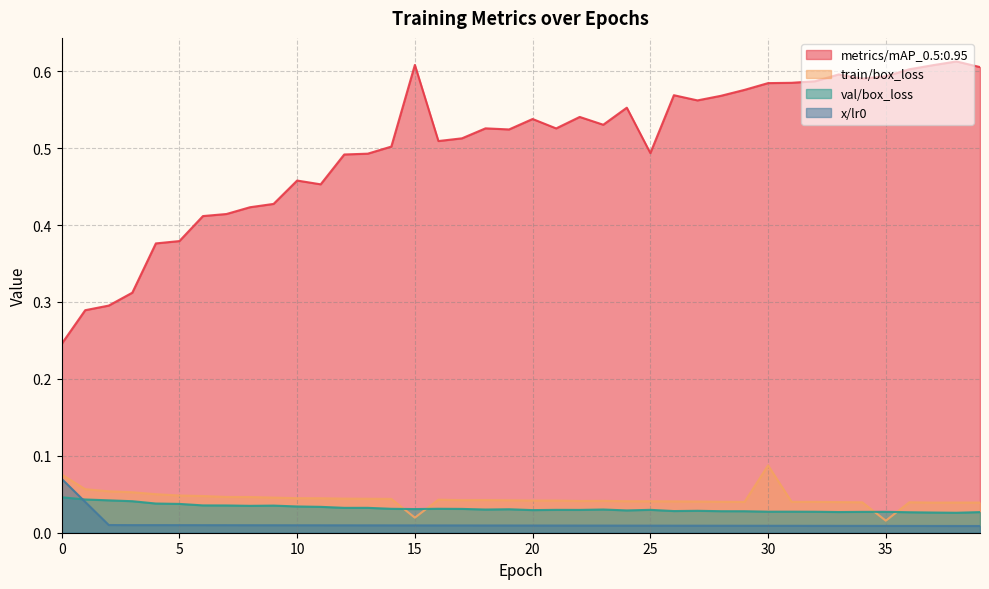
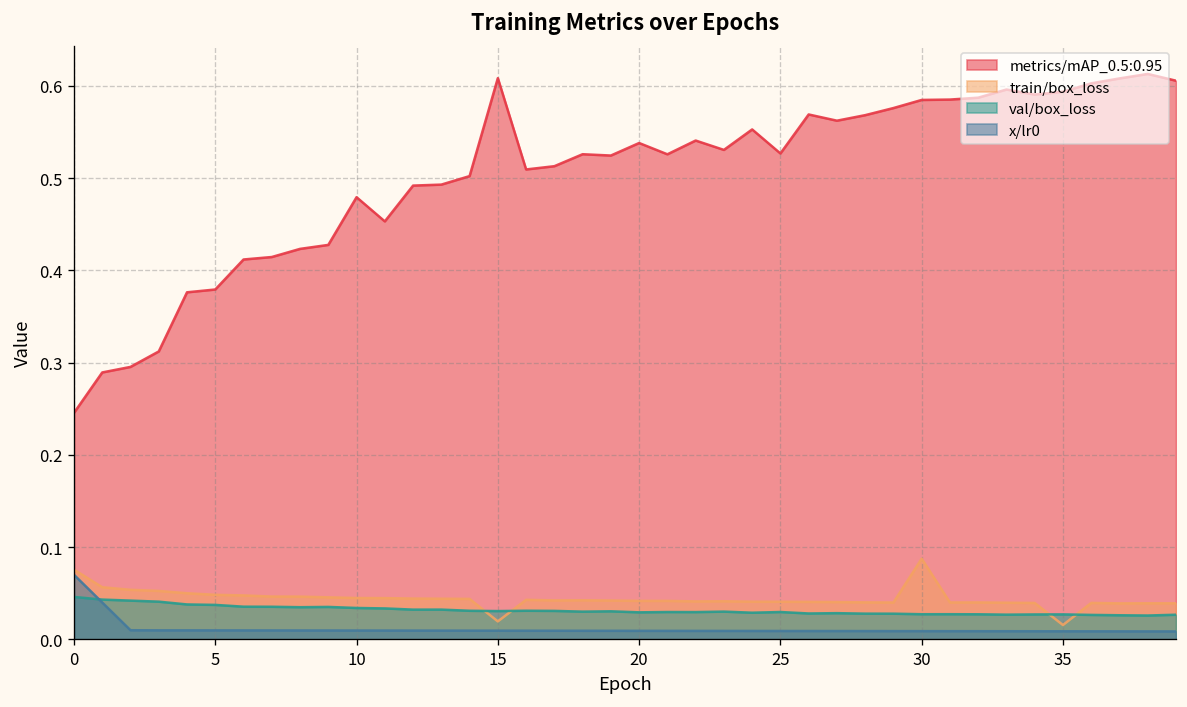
metrics/mAP_0.5:0.95, 10: 0.46 -> 0.48
metrics/mAP_0.5:0.95, 25: 0.49 -> 0.53
